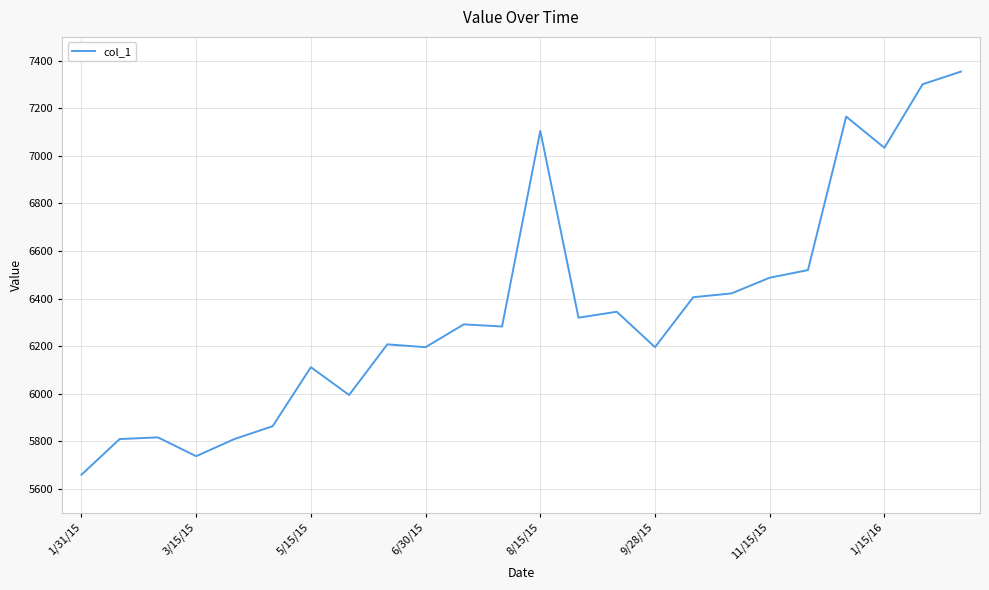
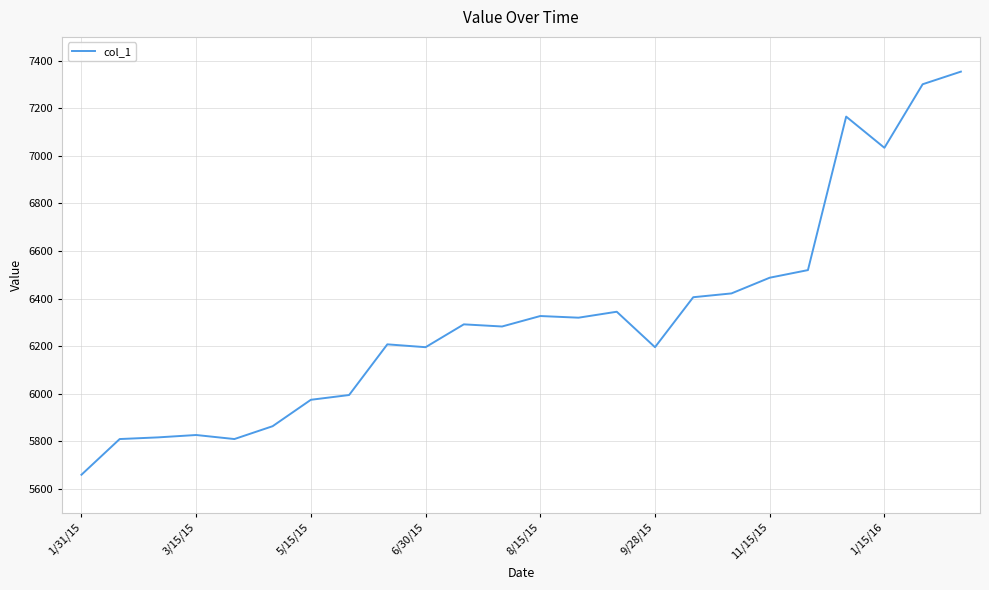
3/15/15: 5740 -> 5830
5/15/15: 6110 -> 5980
8/15/15: 7110 -> 6330
